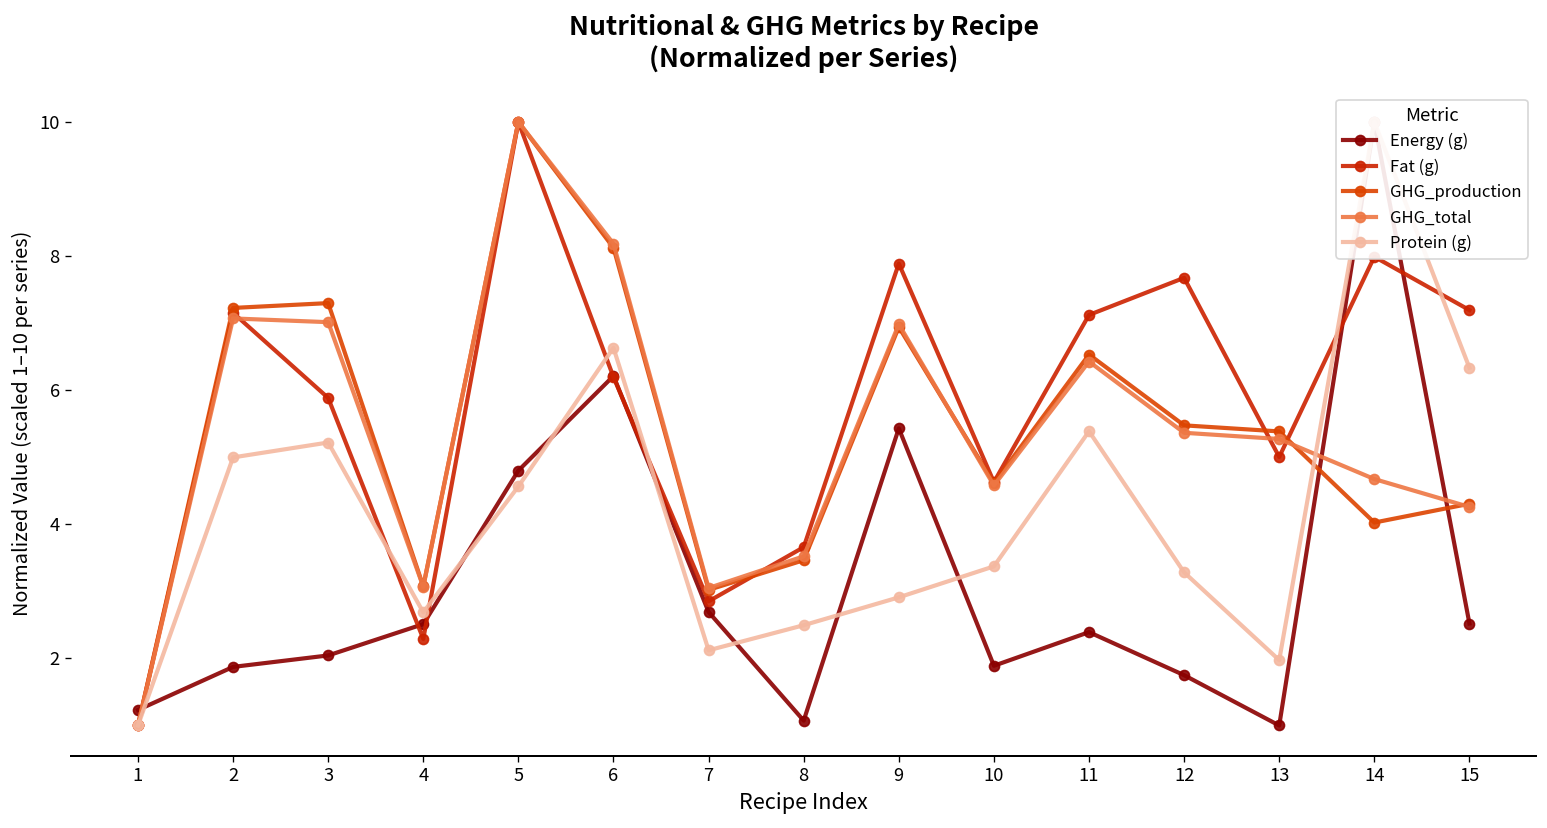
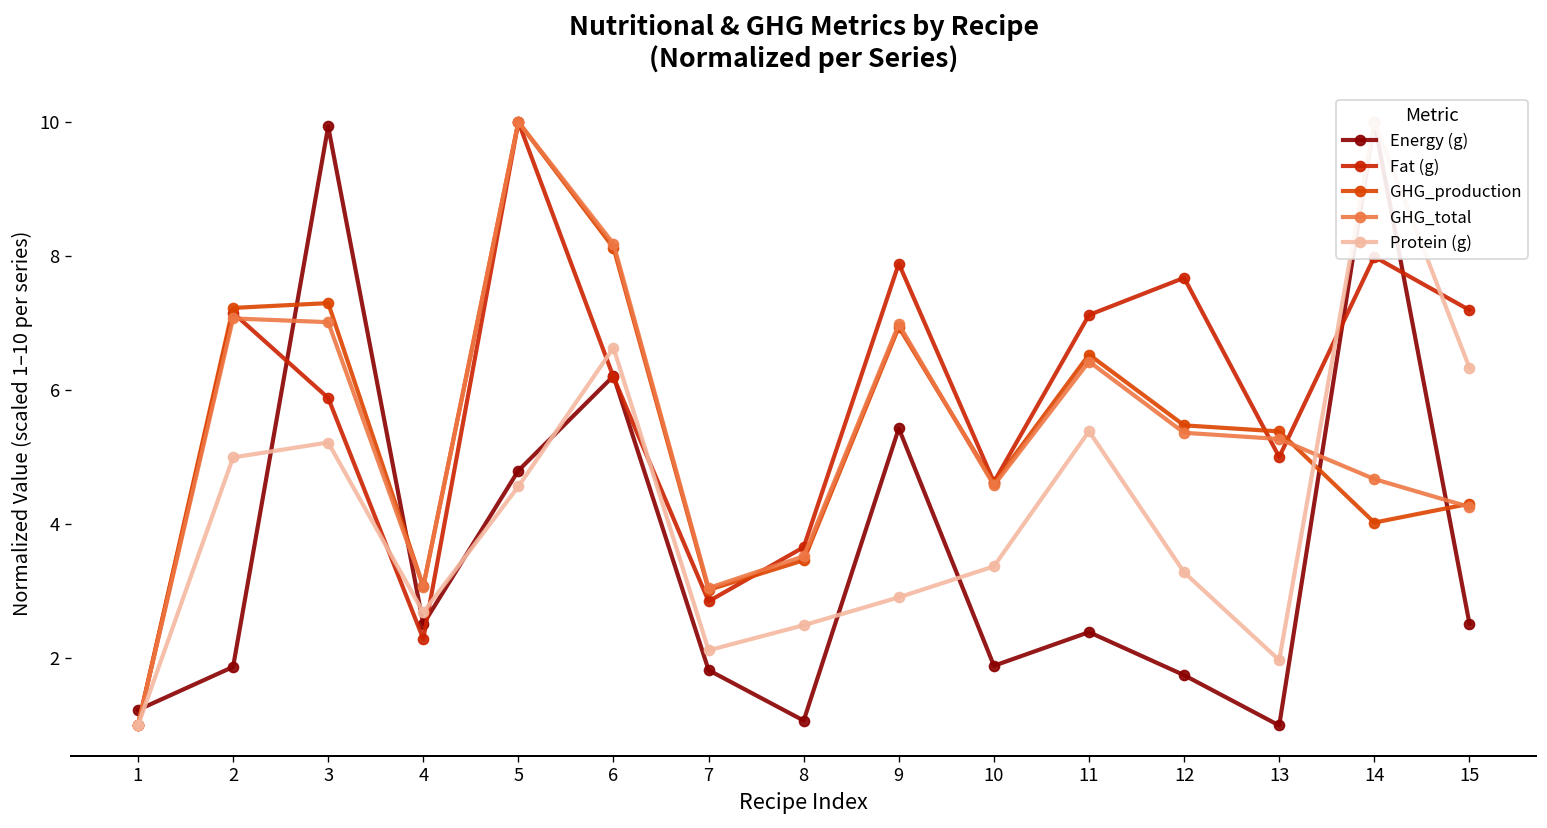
Energy (g), 3: 2.0 -> 9.9
Energy (g), 7: 2.7 -> 1.8
